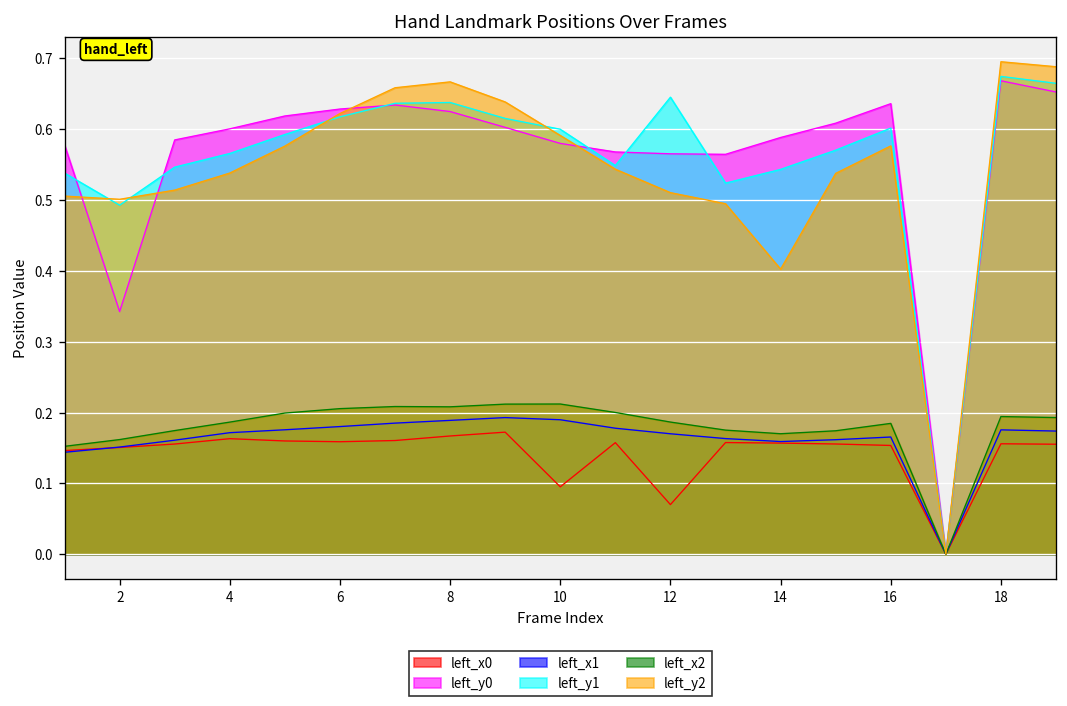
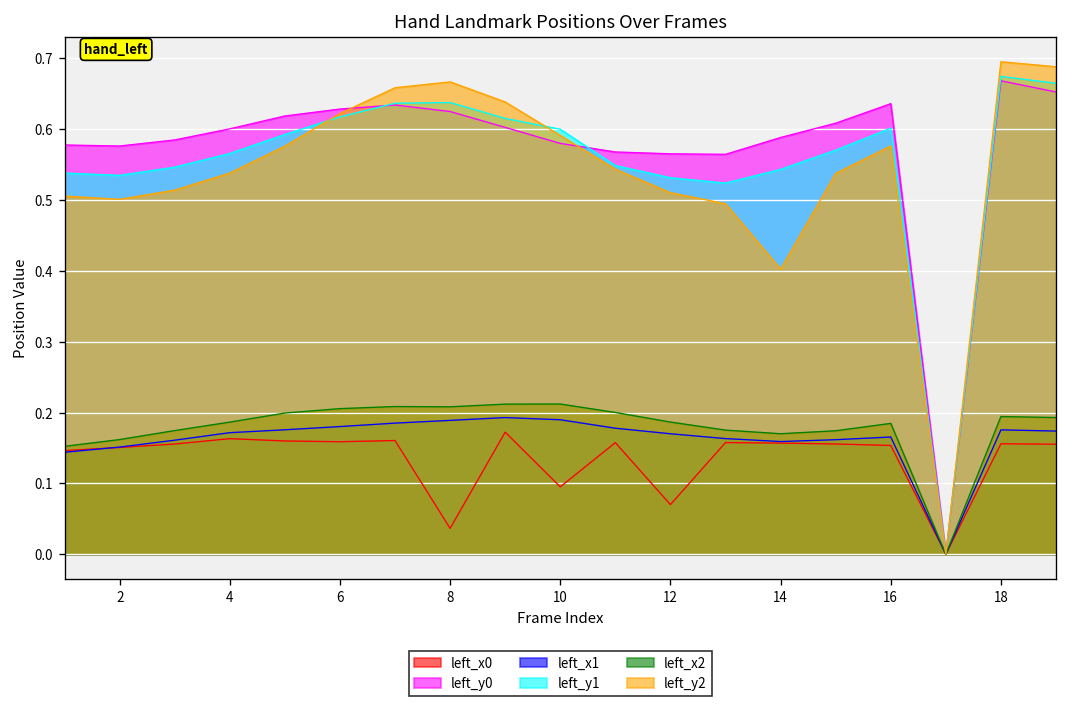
left_y0, 2: 0.34 -> 0.58
left_y1, 2: 0.49 -> 0.53
left_x0, 8: 0.17 -> 0.04
left_y1, 12: 0.65 -> 0.53
